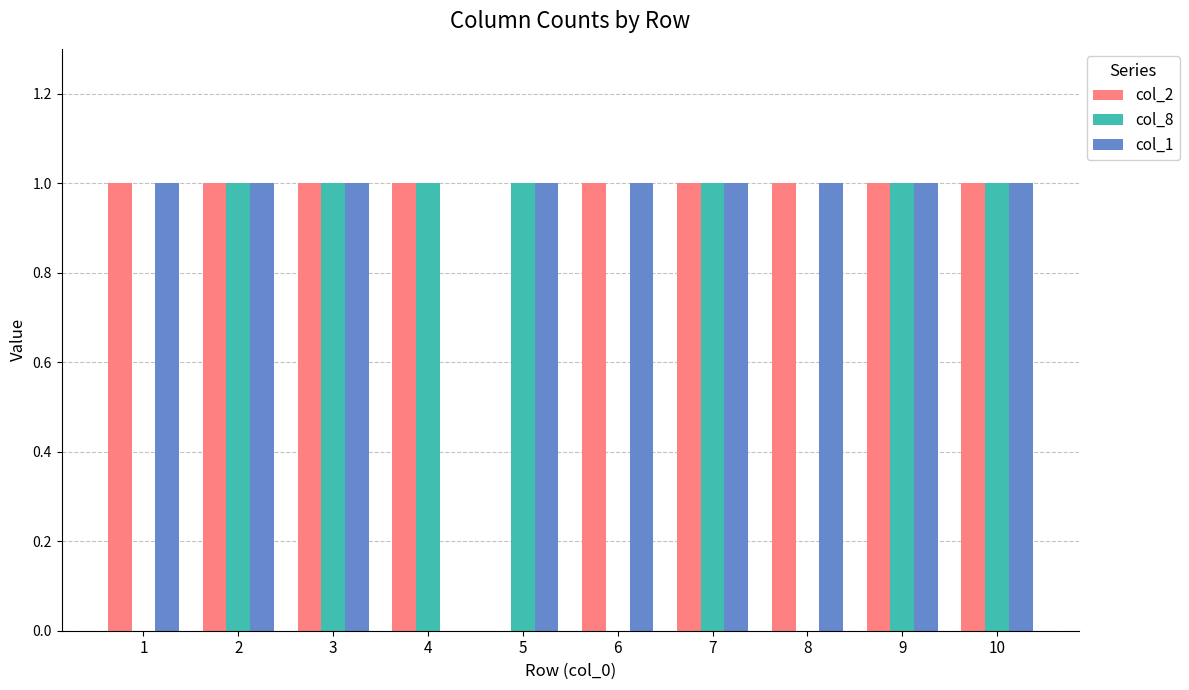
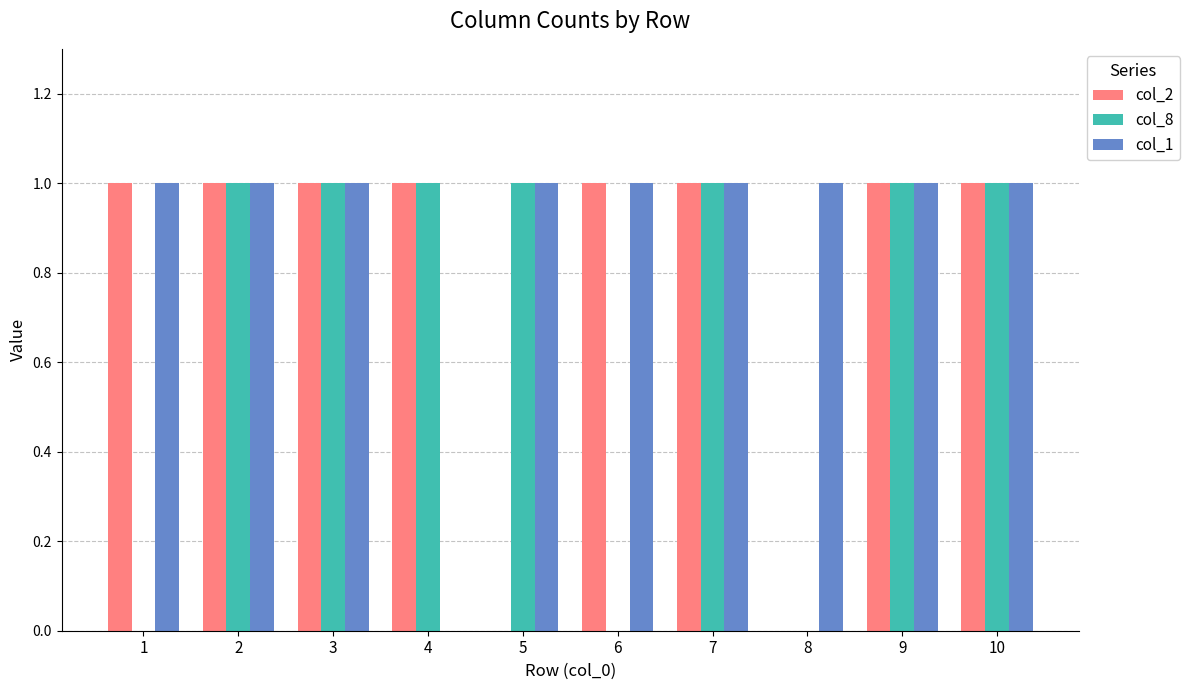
col_2, 8: 1 -> 0
